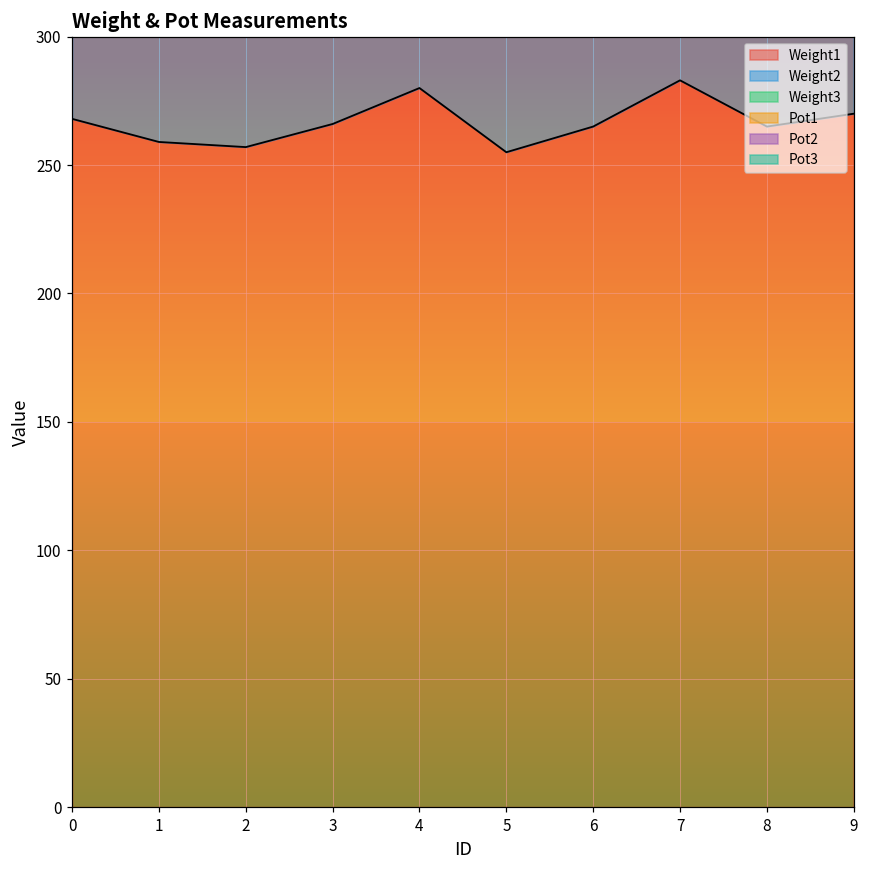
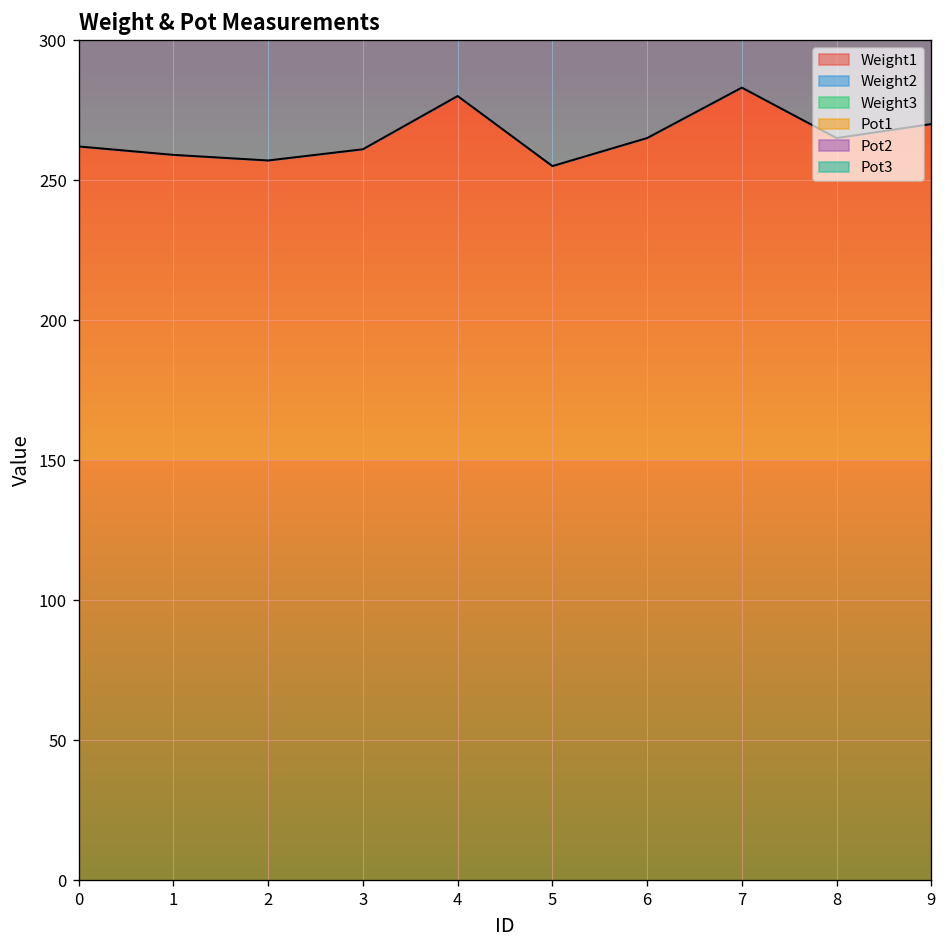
Weight1, 0: 268 -> 262
Weight1, 3: 266 -> 261
